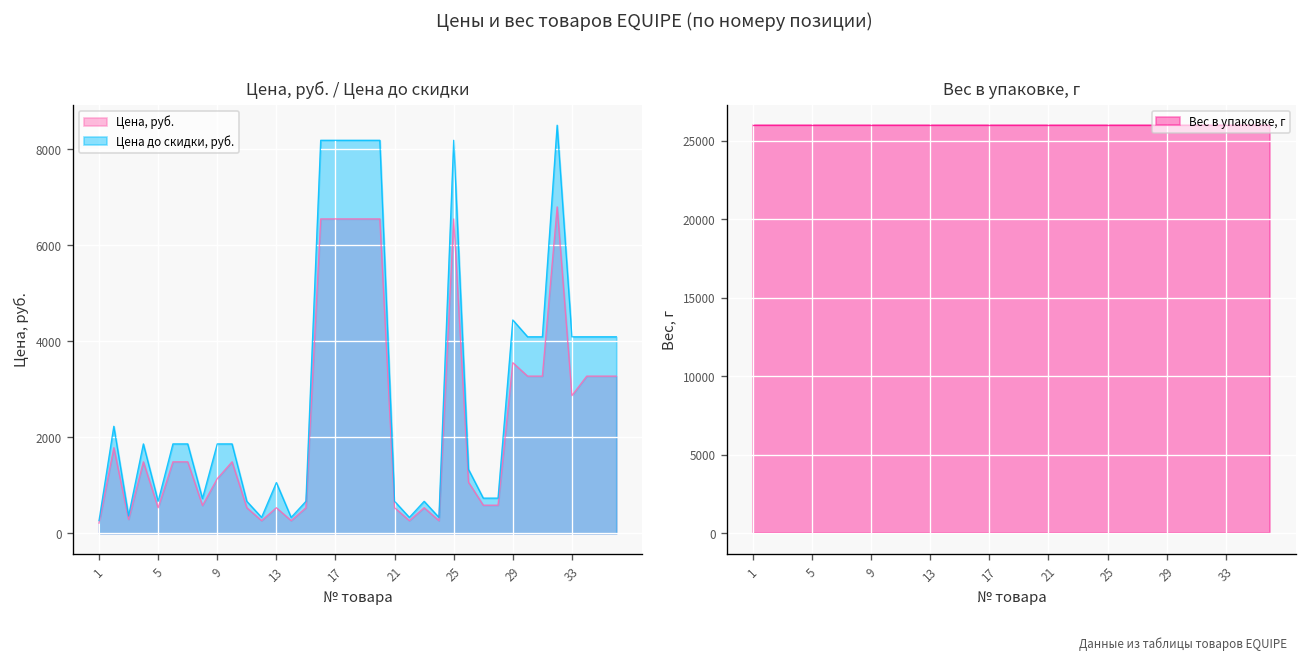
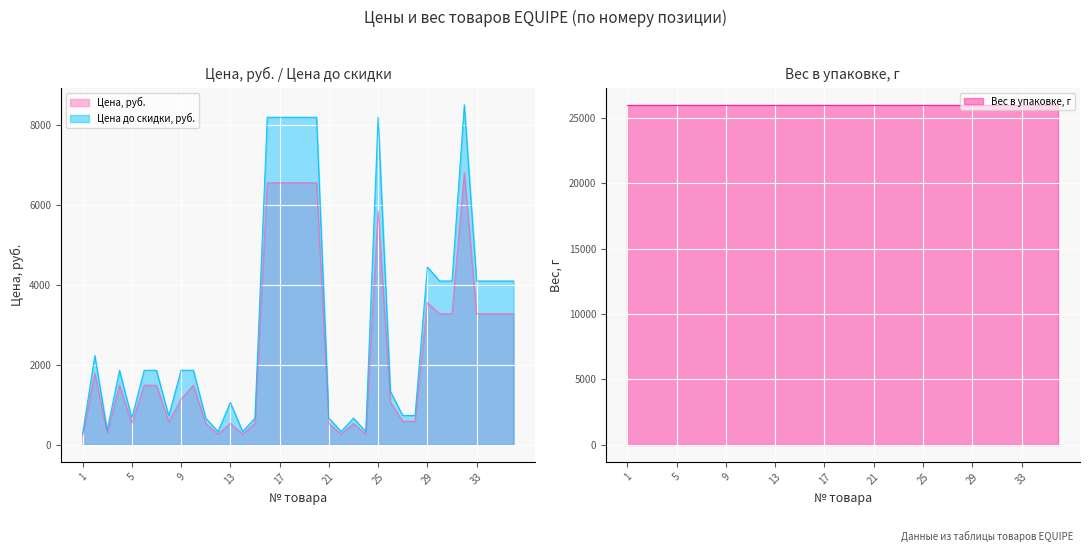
Цена, руб. / Цена до скидки, Цена, руб., 25: 6500 -> 5800
Цена, руб. / Цена до скидки, Цена, руб., 33: 2900 -> 3300
